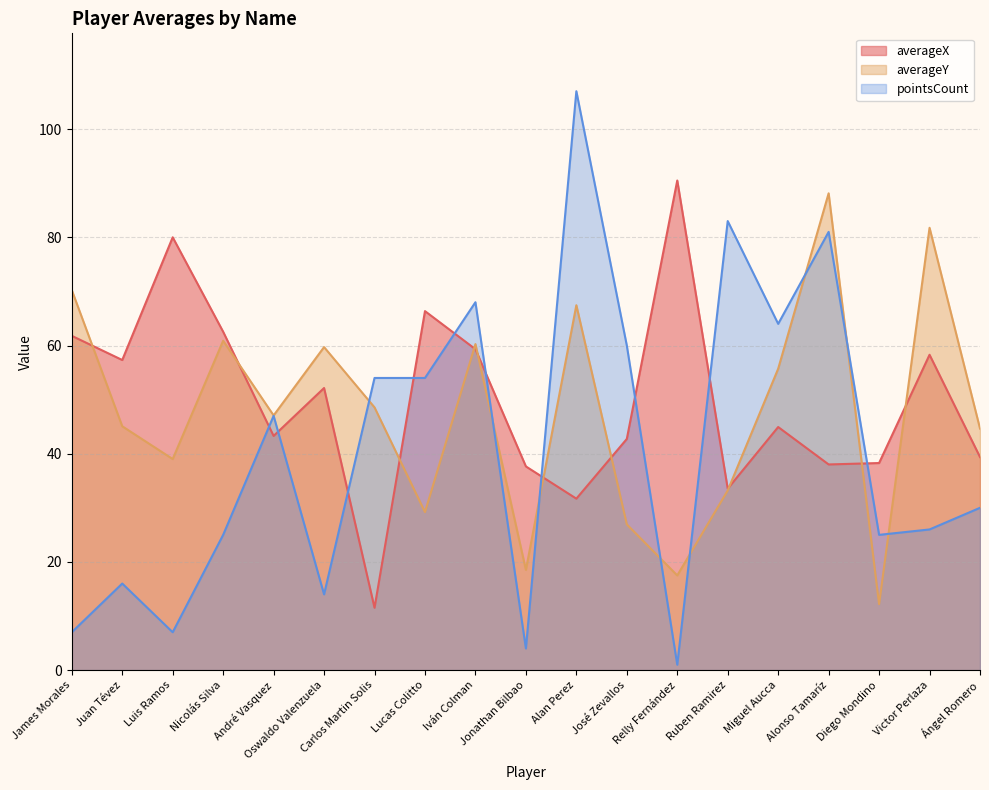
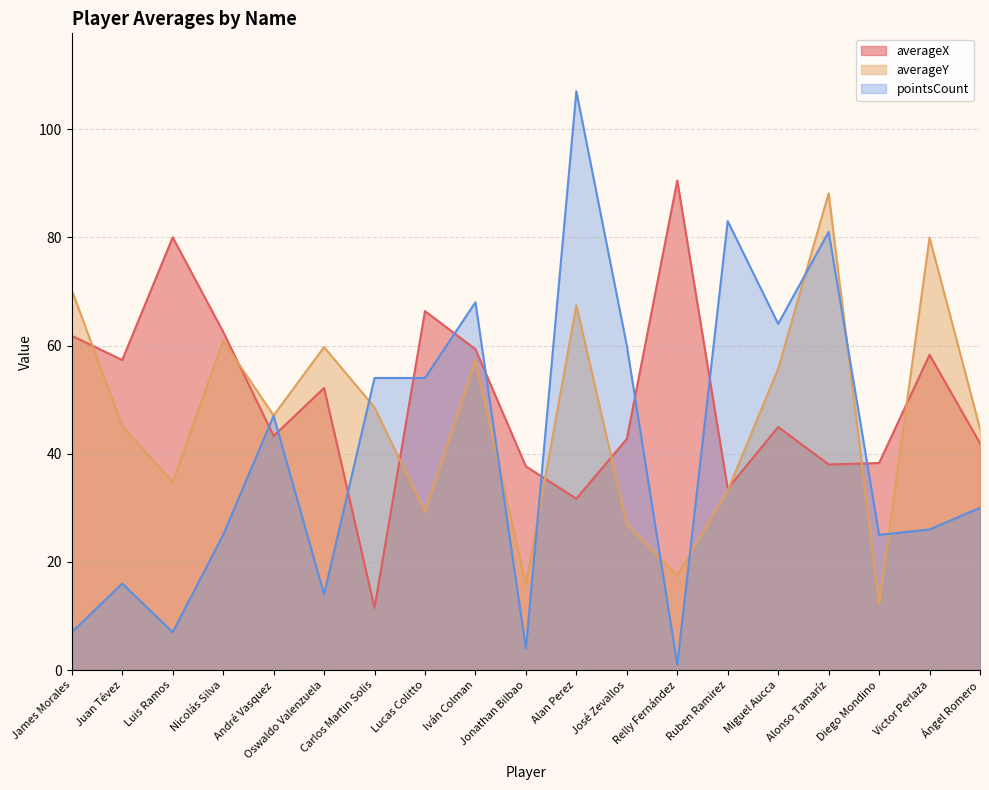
averageY, Luis Ramos: 39 -> 35
averageY, Iván Colman: 60 -> 57
averageY, Jonathan Bilbao: 19 -> 16
averageY, Victor Perlaza: 82 -> 80
averageX, Ángel Romero: 39 -> 42
